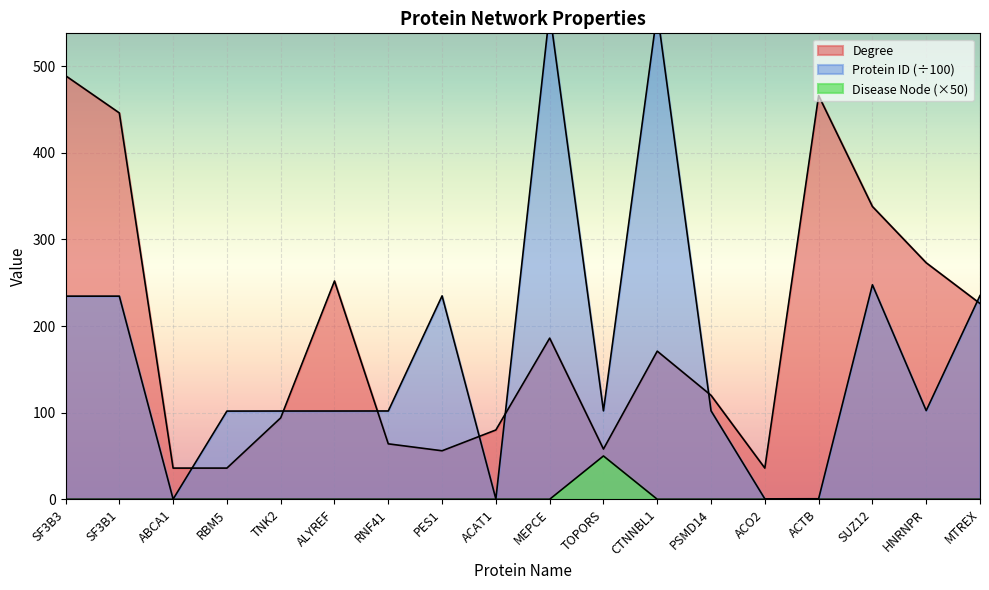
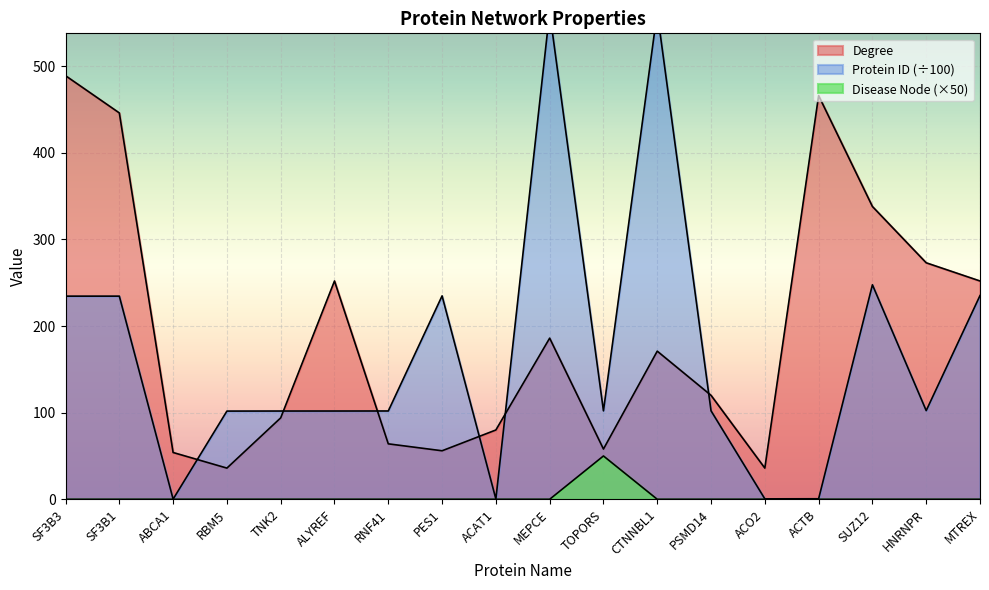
Degree, ABCA1: 40 -> 50
Degree, MTREX: 230 -> 250
